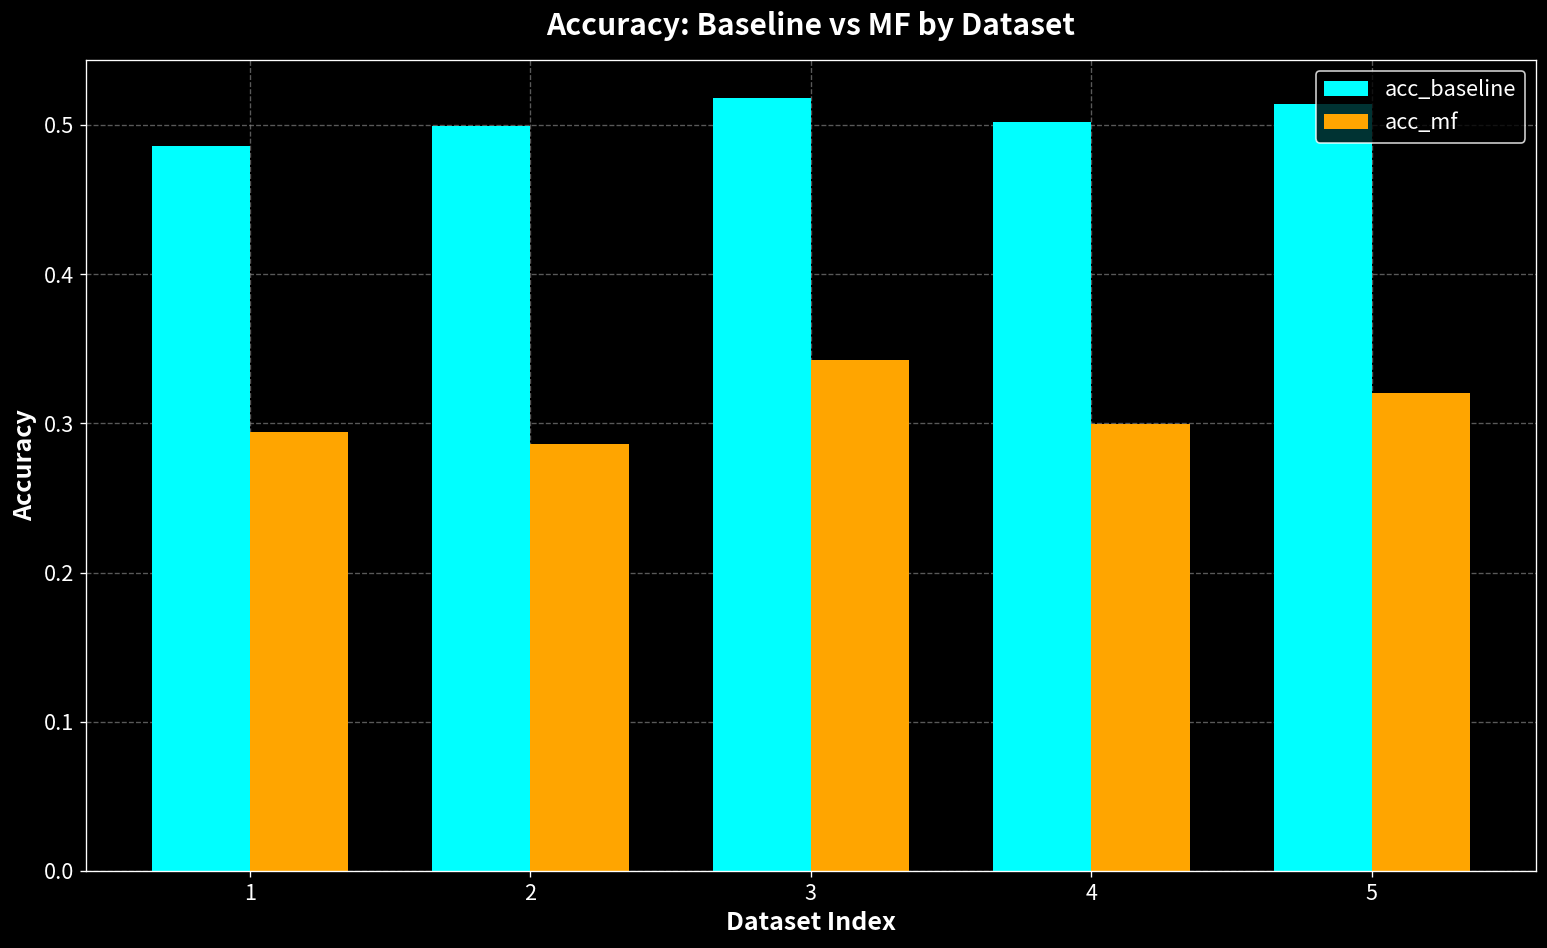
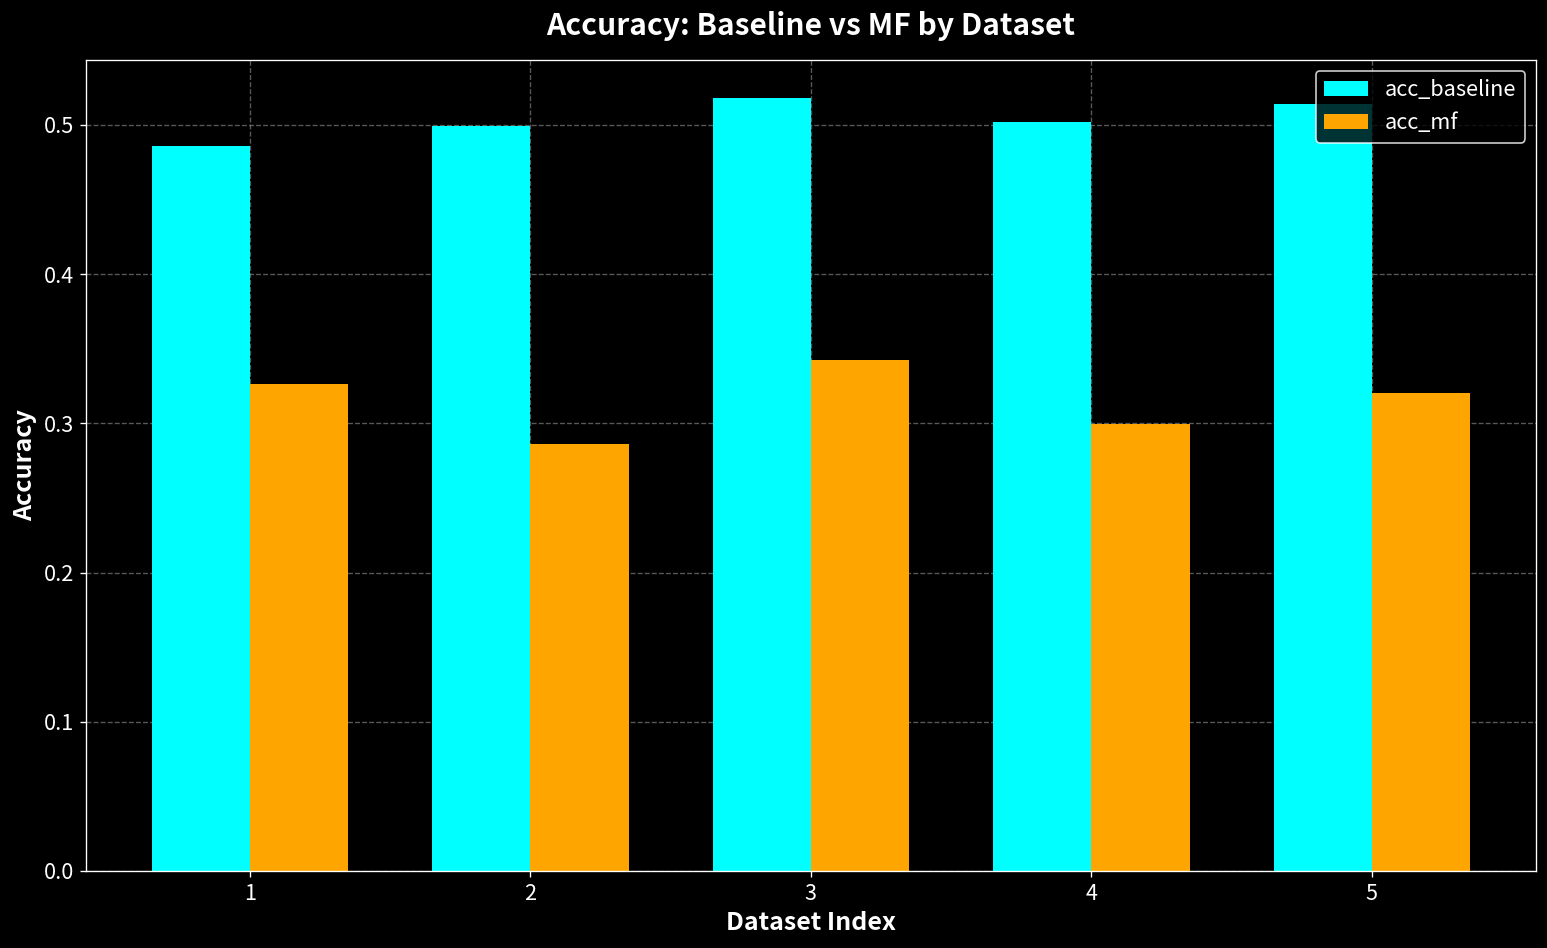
acc_mf, 1: 0.294 -> 0.326
